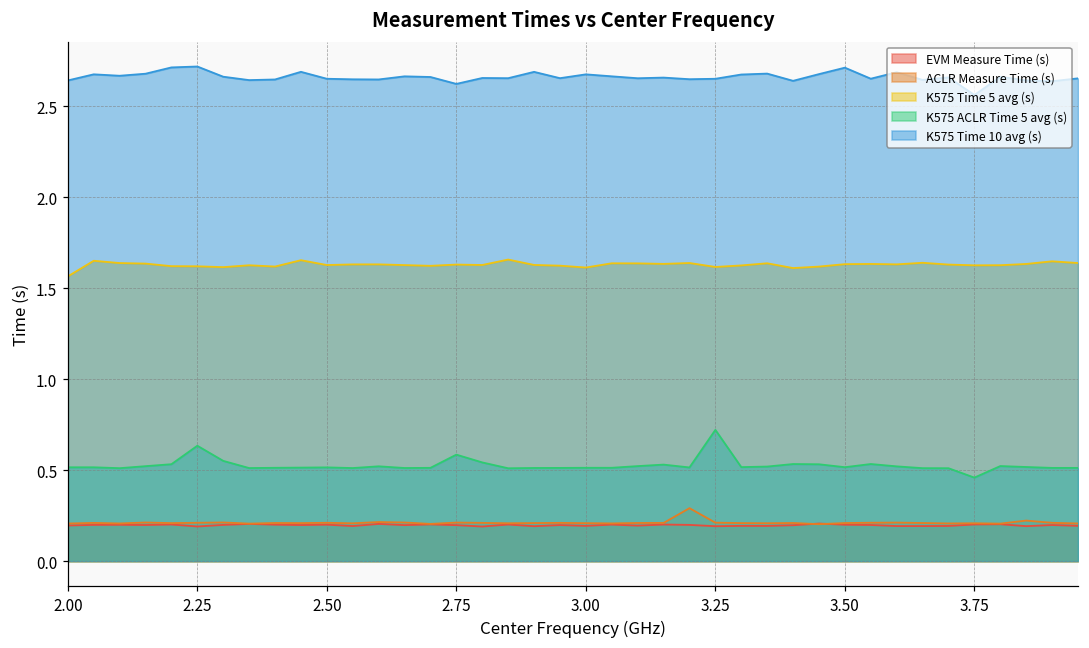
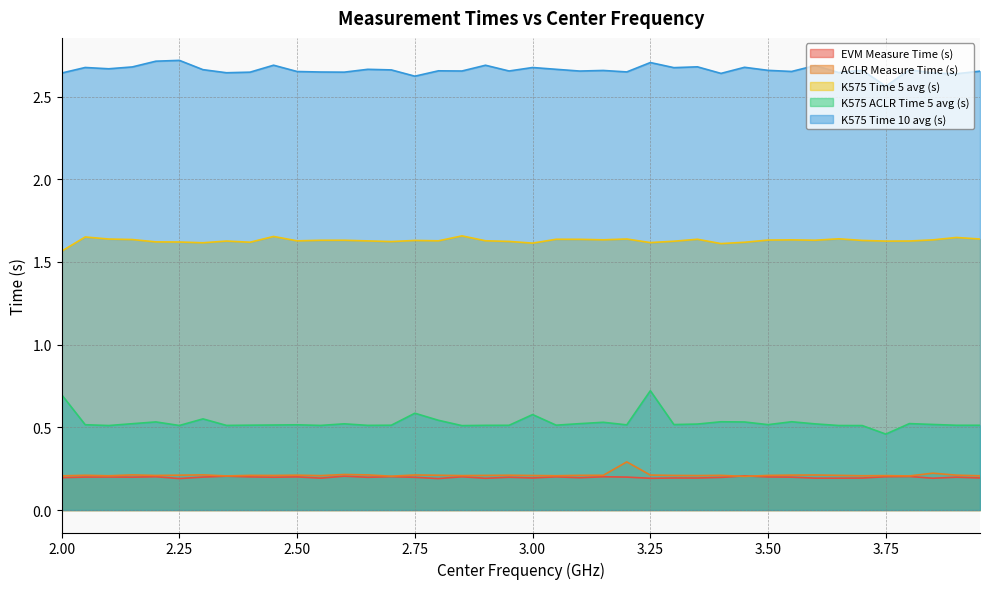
K575 ACLR Time 5 avg (s), 2.00: 0.52 -> 0.70
K575 ACLR Time 5 avg (s), 2.25: 0.63 -> 0.51
K575 ACLR Time 5 avg (s), 3.00: 0.51 -> 0.58
K575 Time 10 avg (s), 3.25: 2.65 -> 2.71
K575 Time 10 avg (s), 3.50: 2.71 -> 2.66
